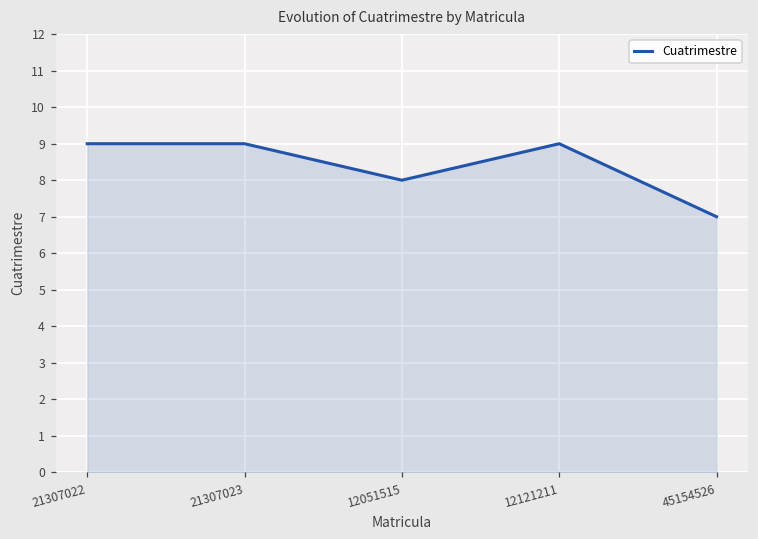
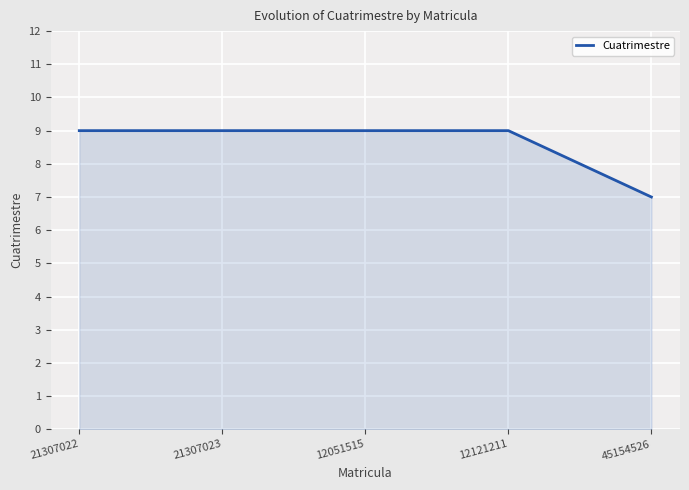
12051515: 8 -> 9
